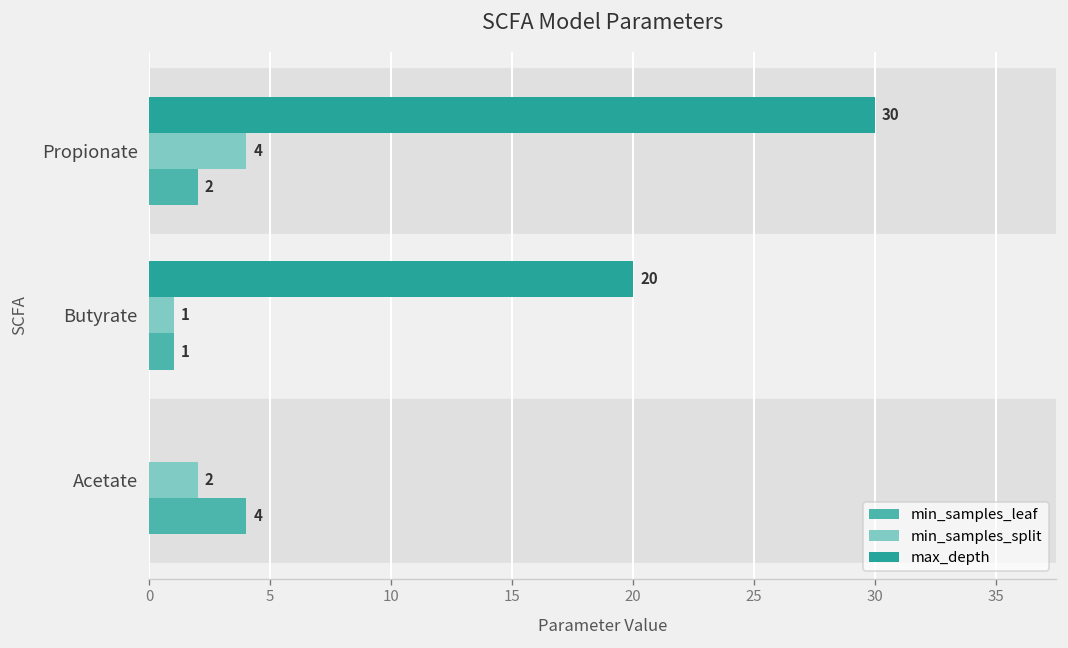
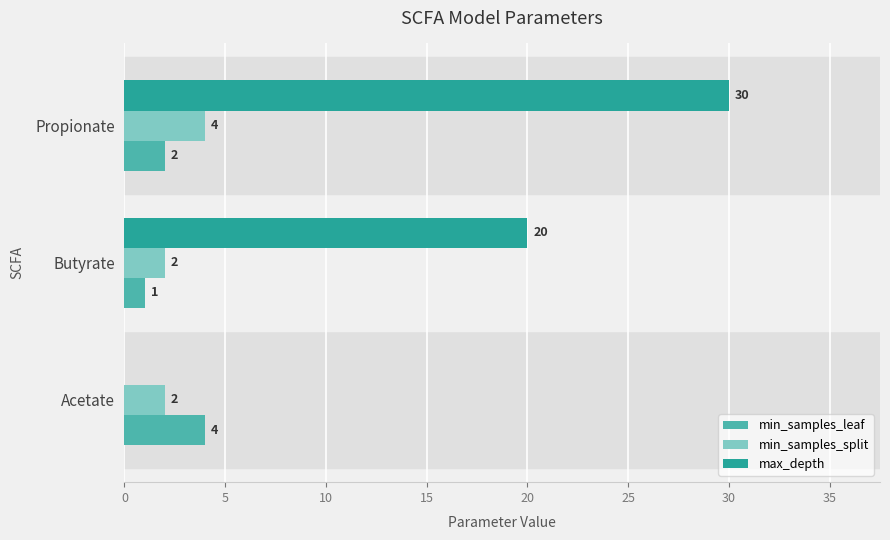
min_samples_split, Butyrate: 1 -> 2
